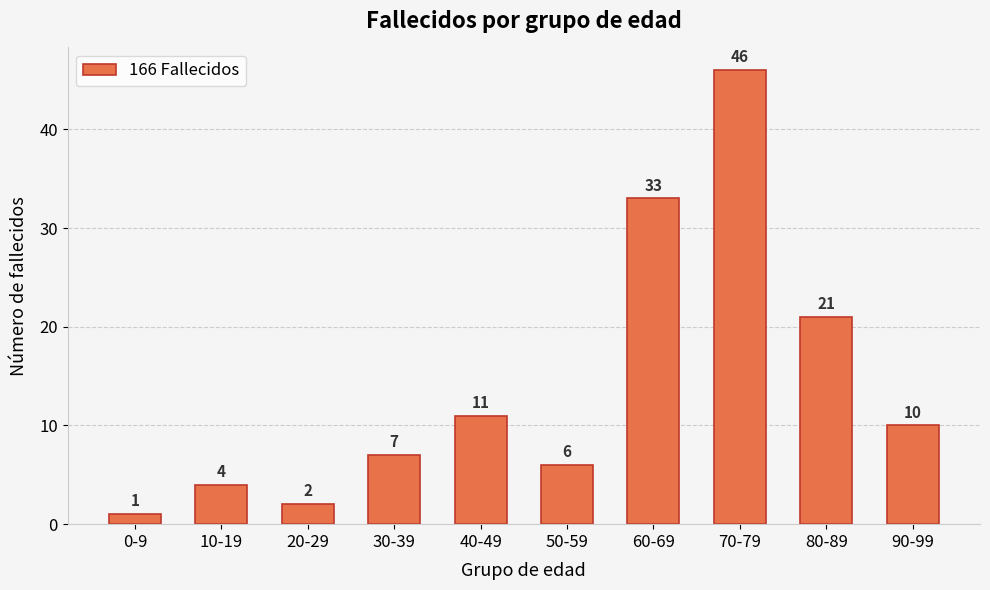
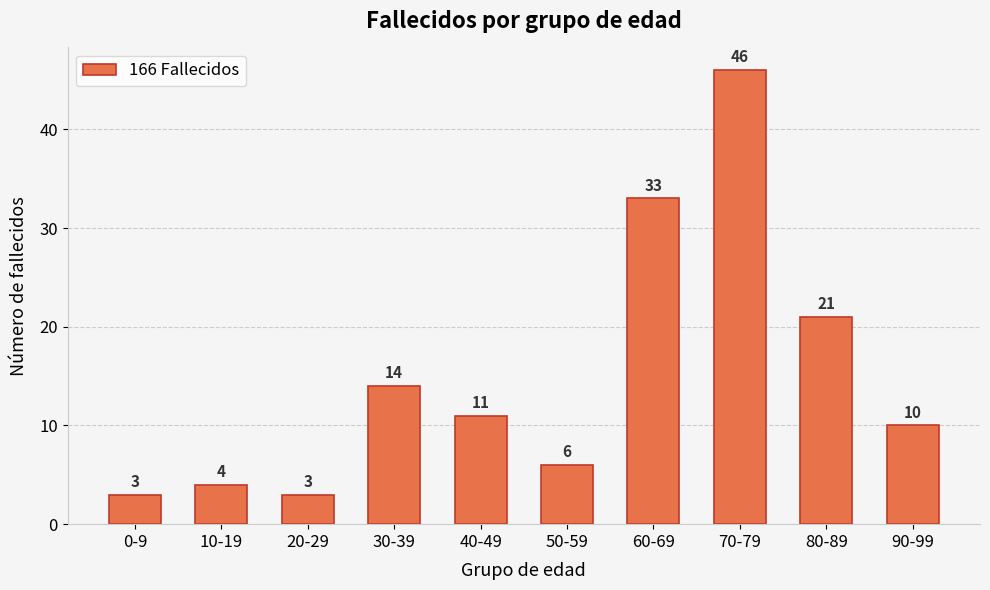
0-9: 1 -> 3
20-29: 2 -> 3
30-39: 7 -> 14
